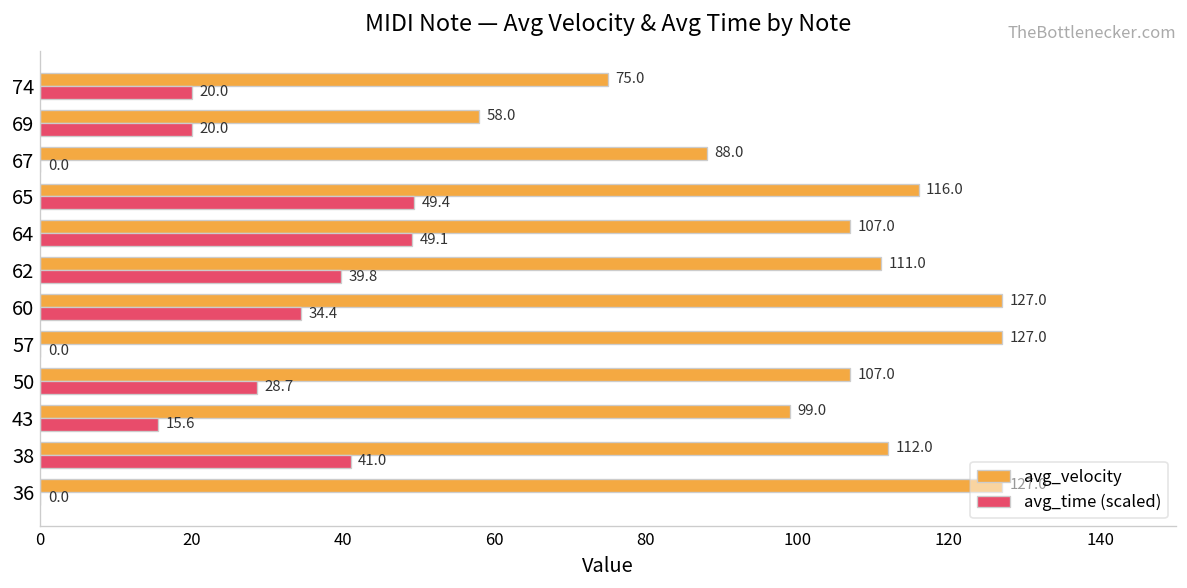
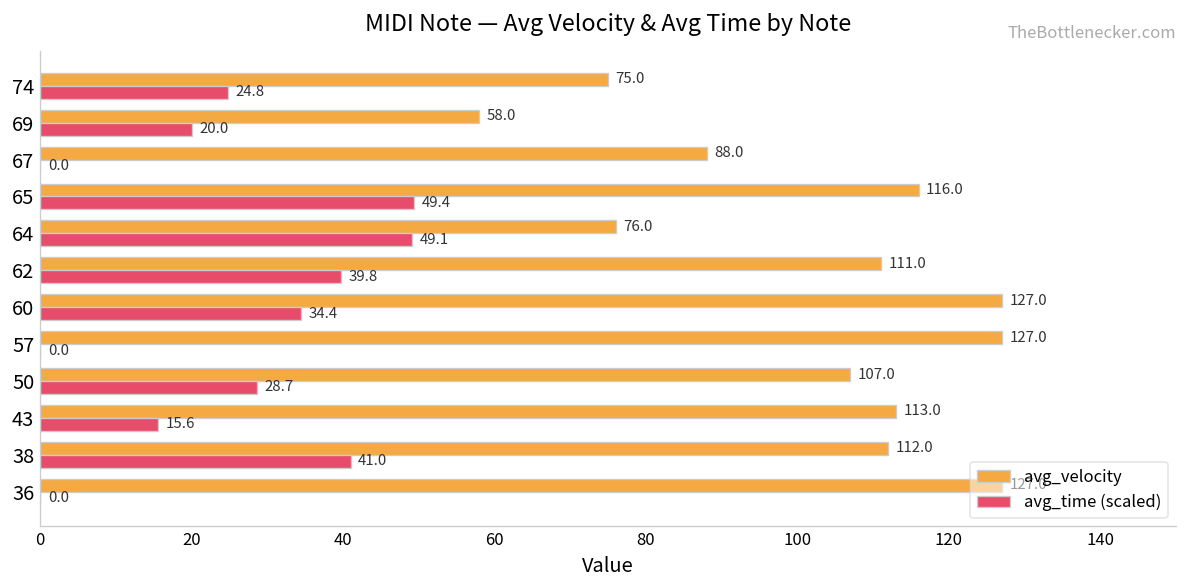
avg_time (scaled), 74: 20.0 -> 24.8
avg_velocity, 64: 107.0 -> 76.0
avg_velocity, 43: 99.0 -> 113.0
